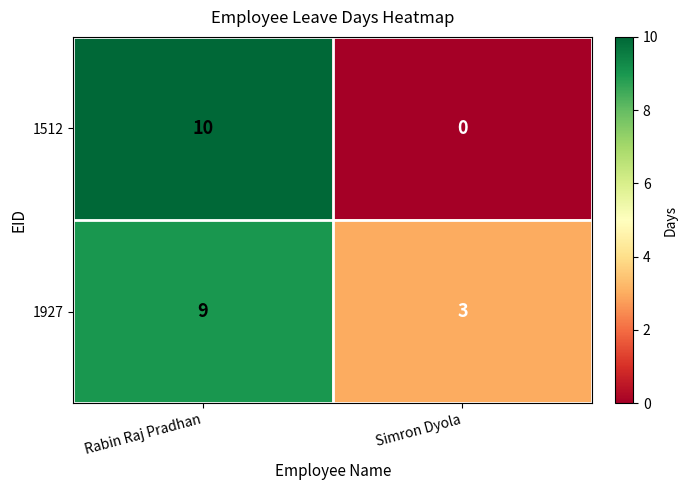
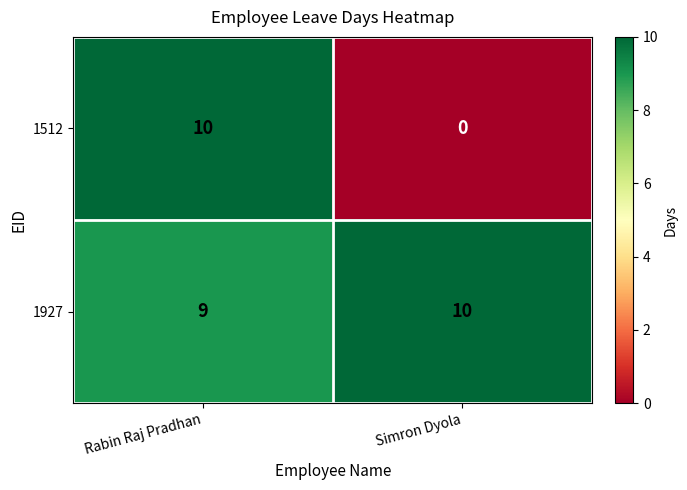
1927, Simron Dyola: 3 -> 10
